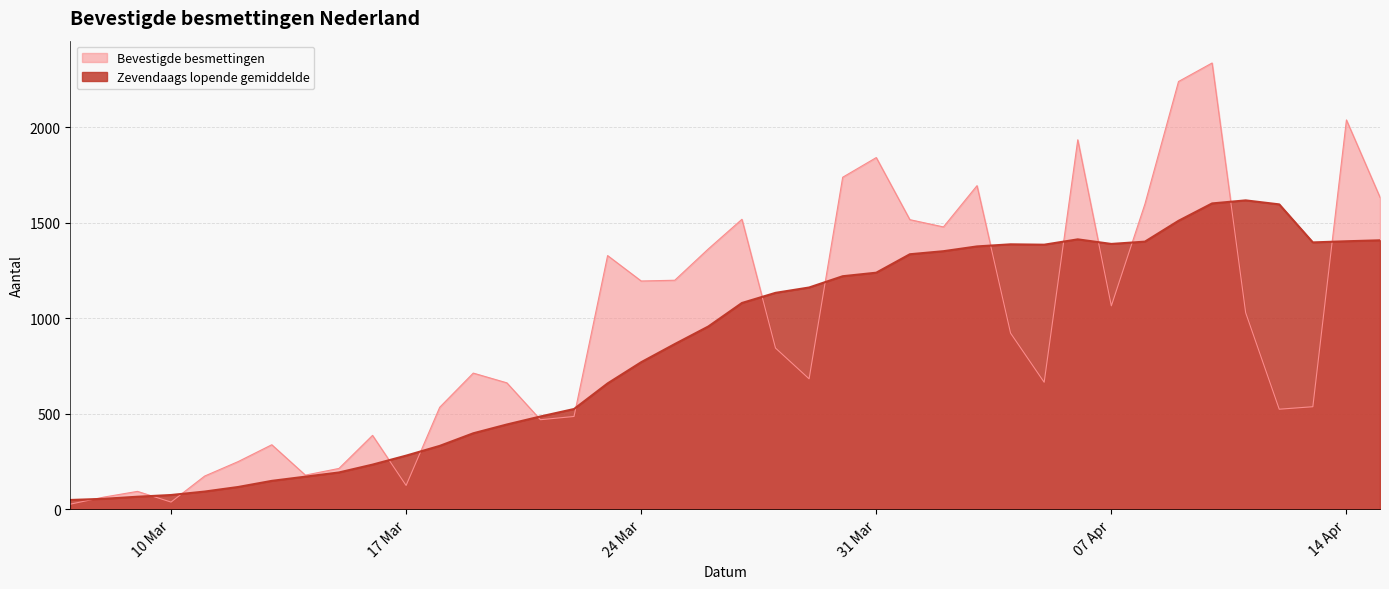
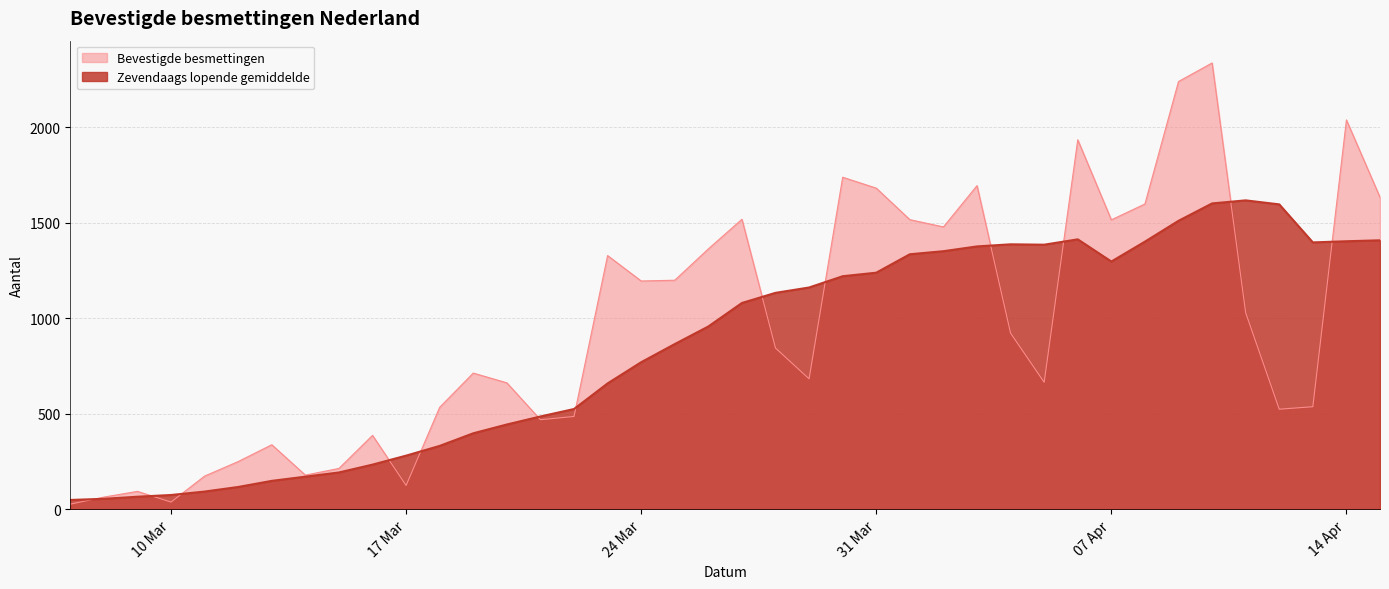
Bevestigde besmettingen, 31 Mar: 1840 -> 1680
Bevestigde besmettingen, 07 Apr: 1070 -> 1520
Zevendaags lopende gemiddelde, 07 Apr: 1390 -> 1300
